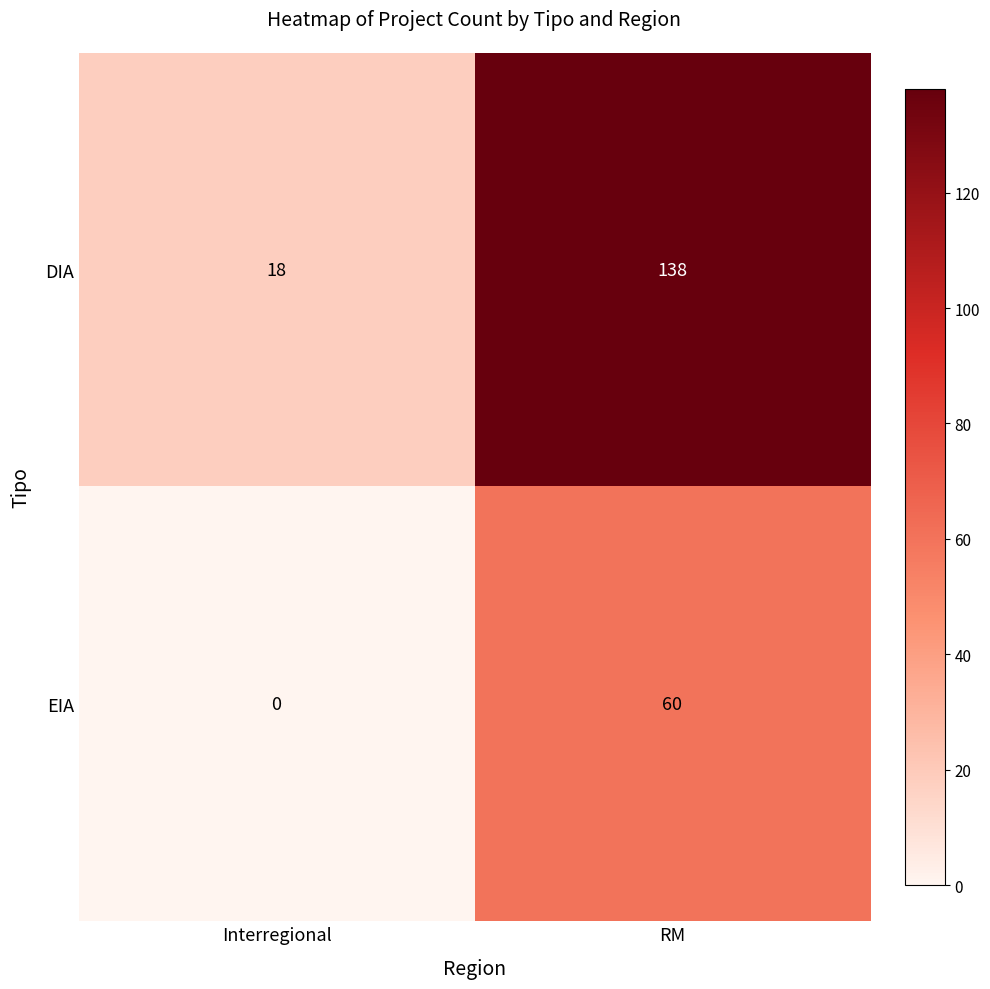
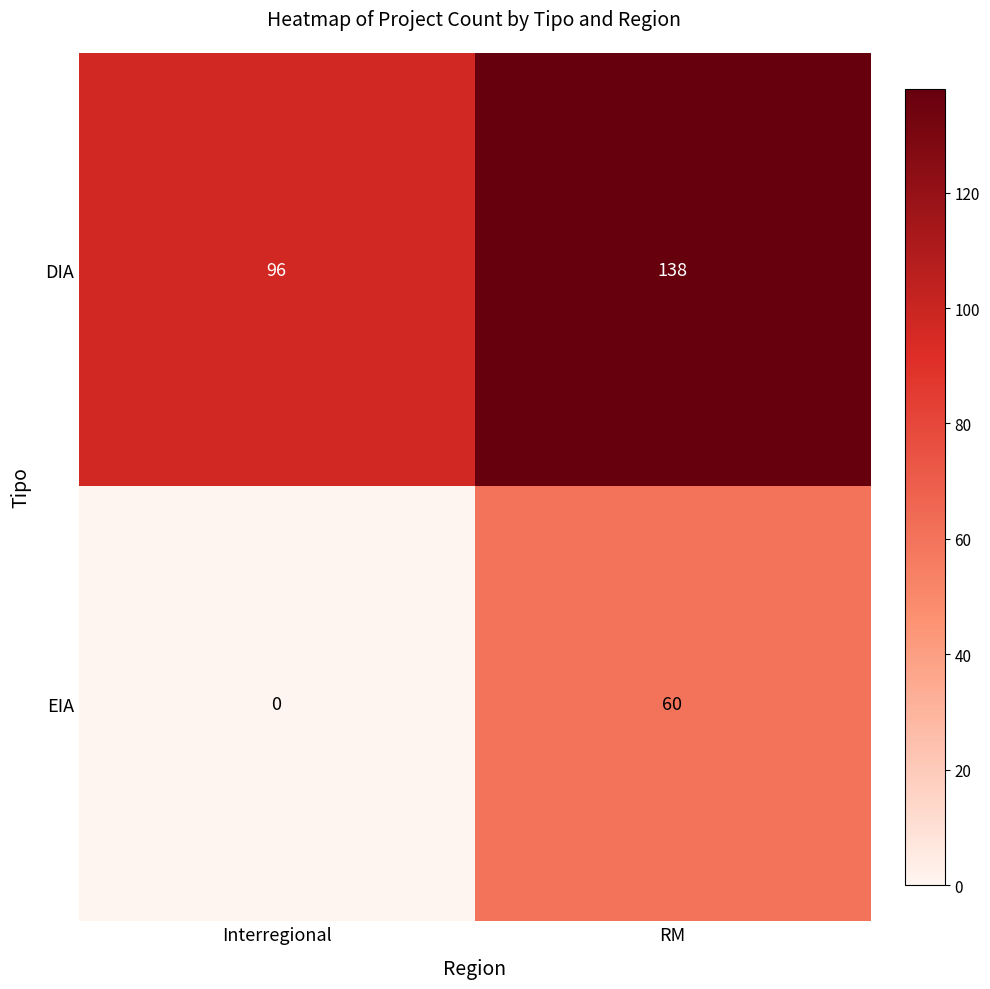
DIA, Interregional: 18 -> 96
